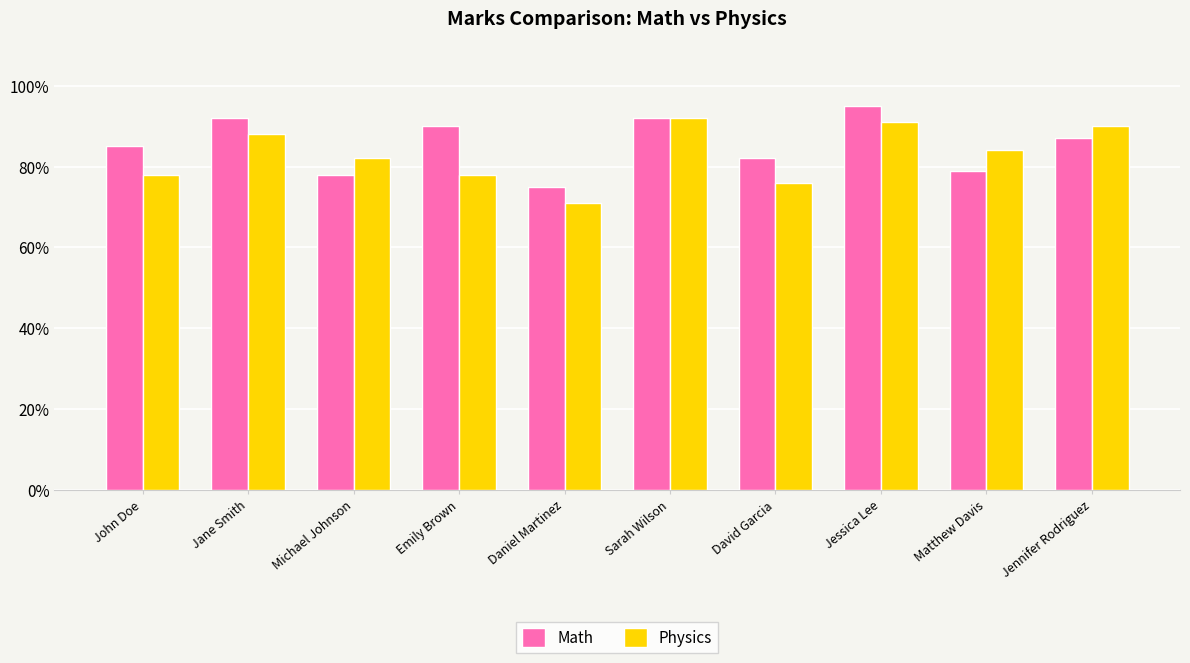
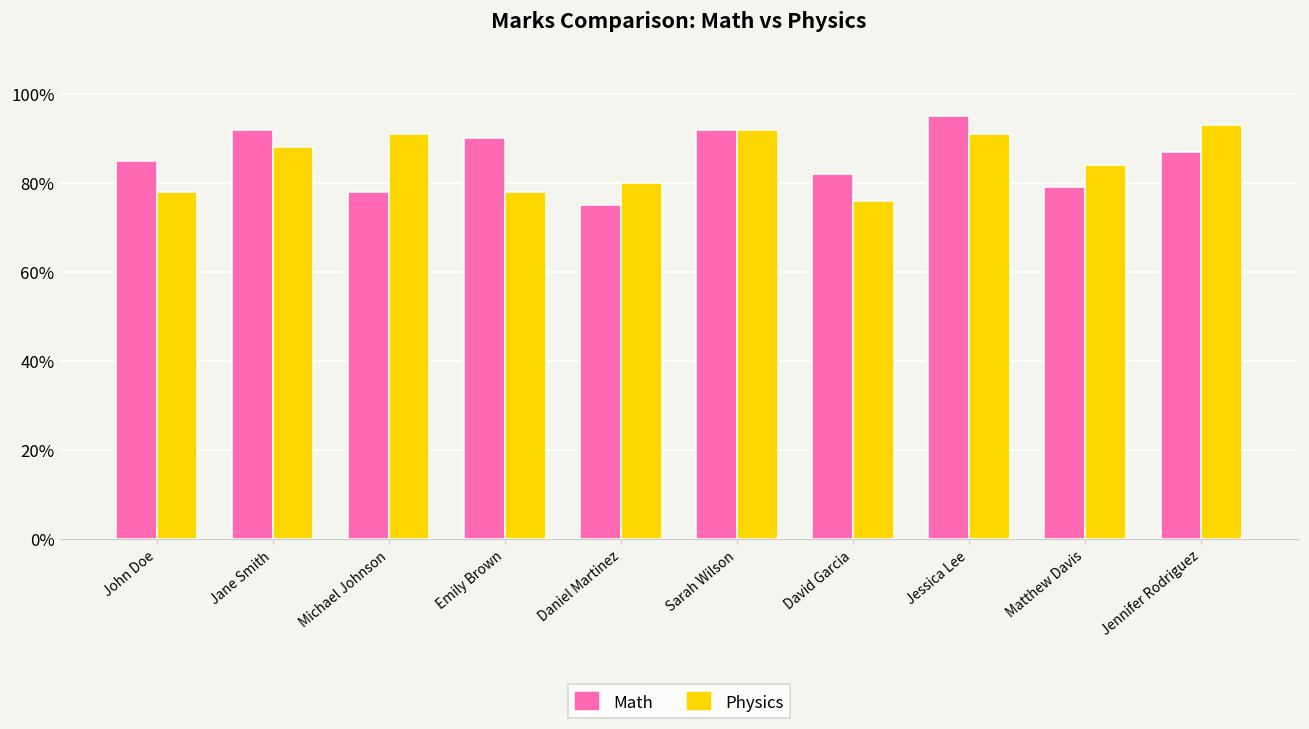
Physics, Michael Johnson: 82% -> 91%
Physics, Daniel Martinez: 71% -> 80%
Physics, Jennifer Rodriguez: 90% -> 93%
